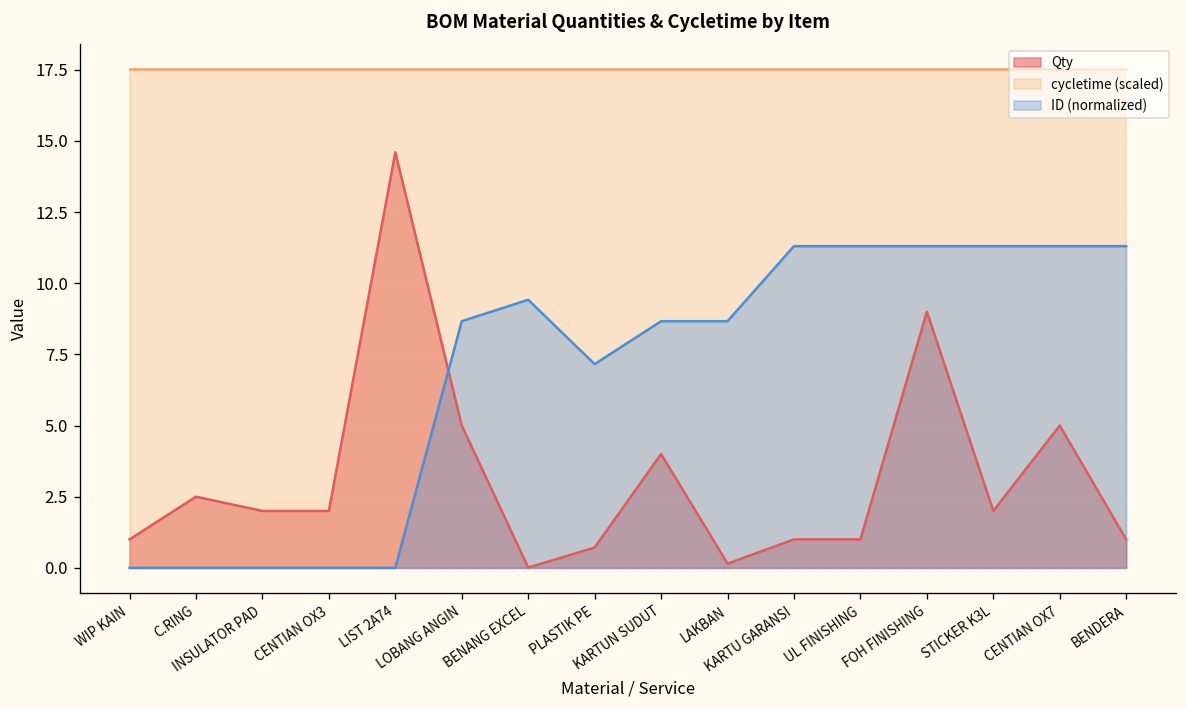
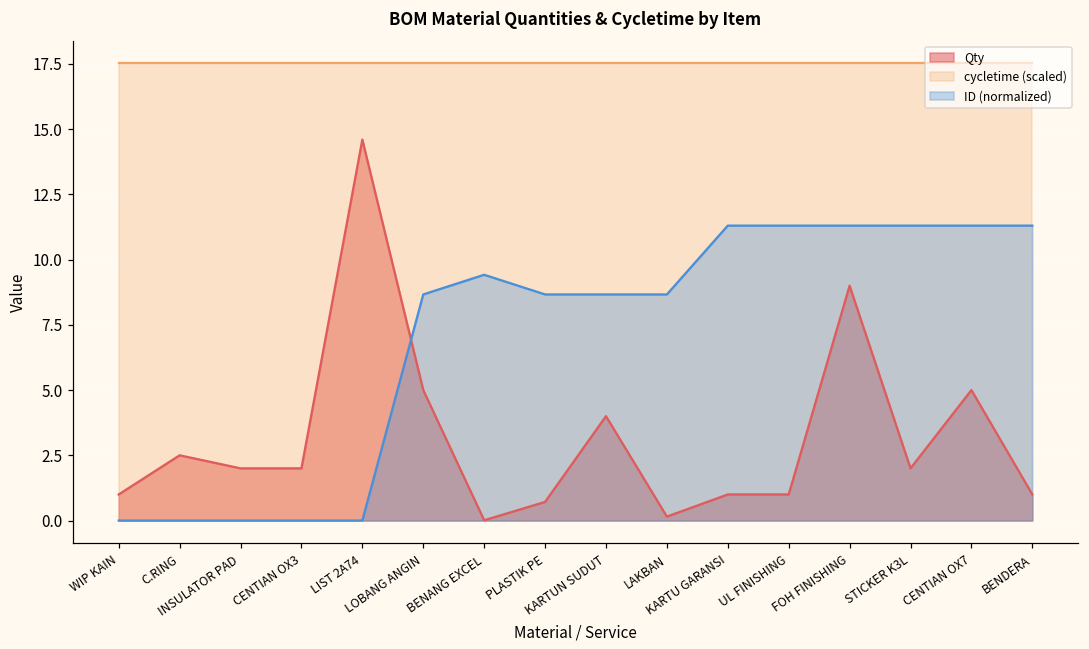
ID (normalized), PLASTIK PE: 7.2 -> 8.7
